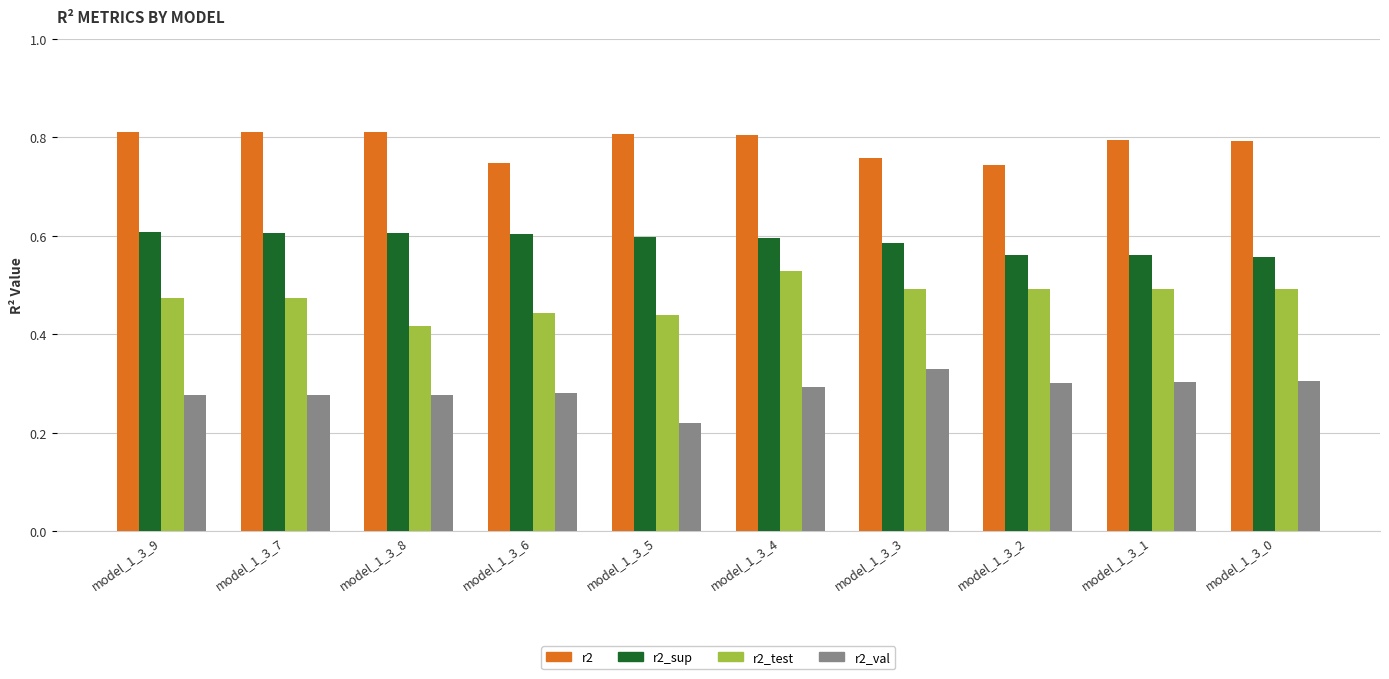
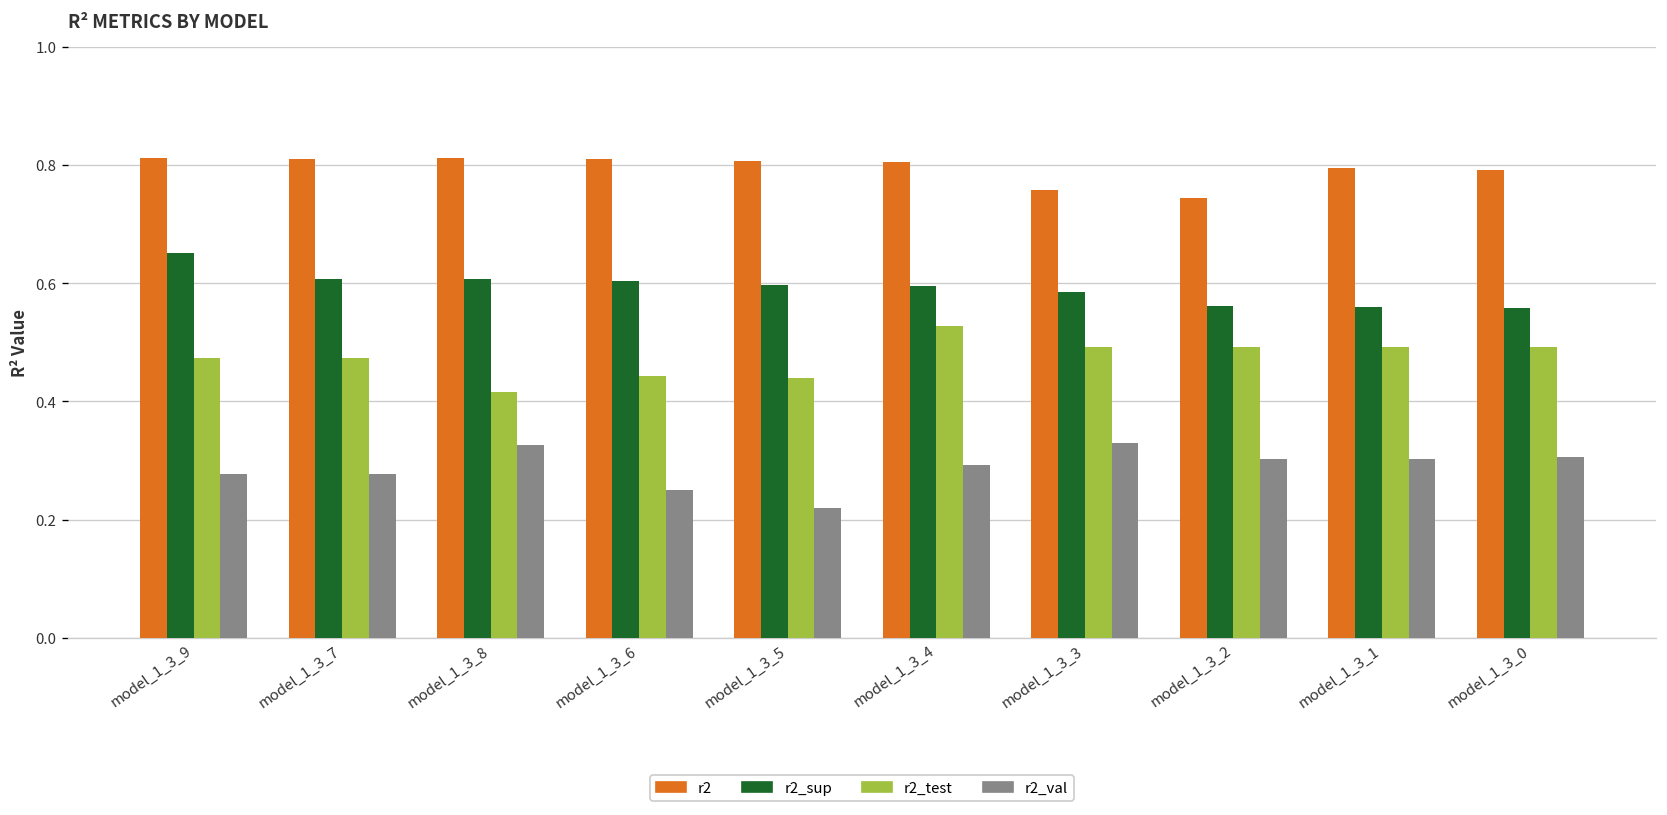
r2_sup, model_1_3_9: 0.61 -> 0.65
r2_val, model_1_3_8: 0.28 -> 0.33
r2, model_1_3_6: 0.75 -> 0.81
r2_val, model_1_3_6: 0.28 -> 0.25
